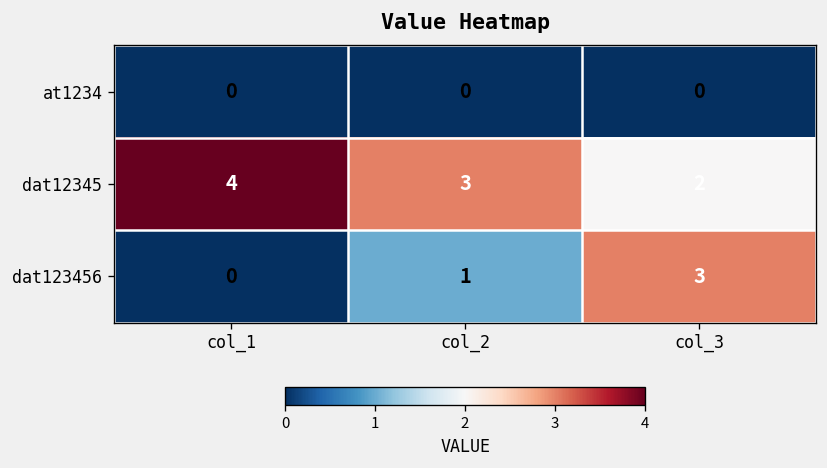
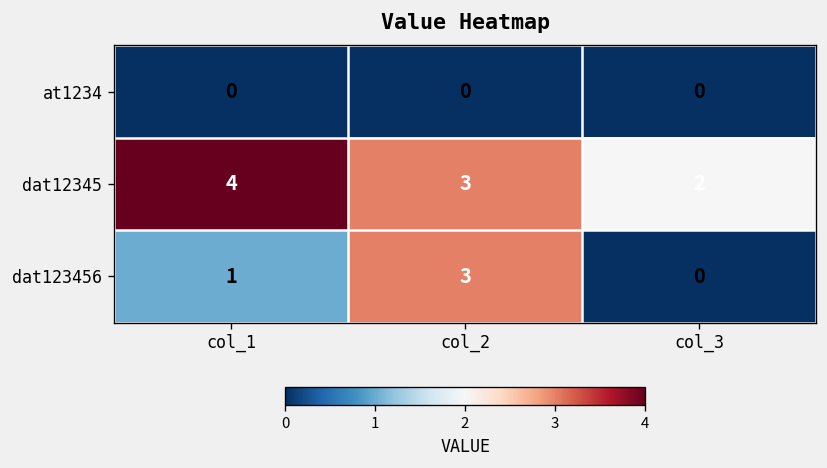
dat123456, col_1: 0 -> 1
dat123456, col_2: 1 -> 3
dat123456, col_3: 3 -> 0
